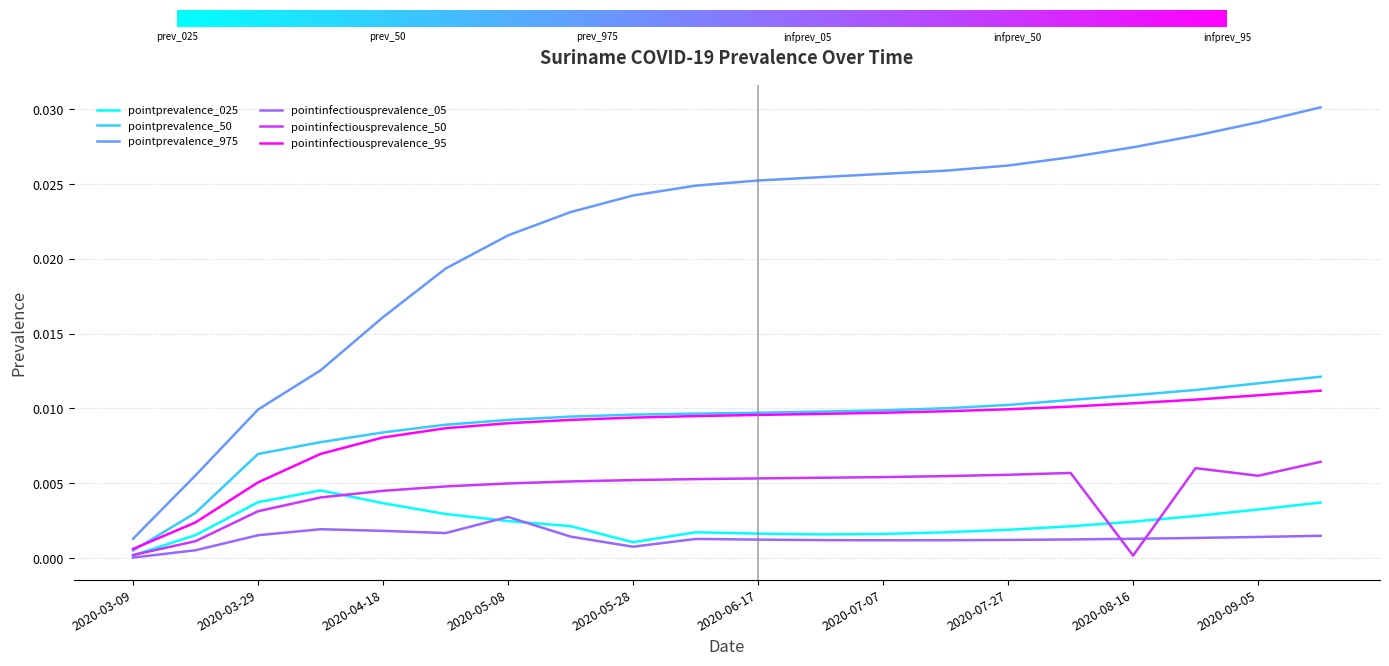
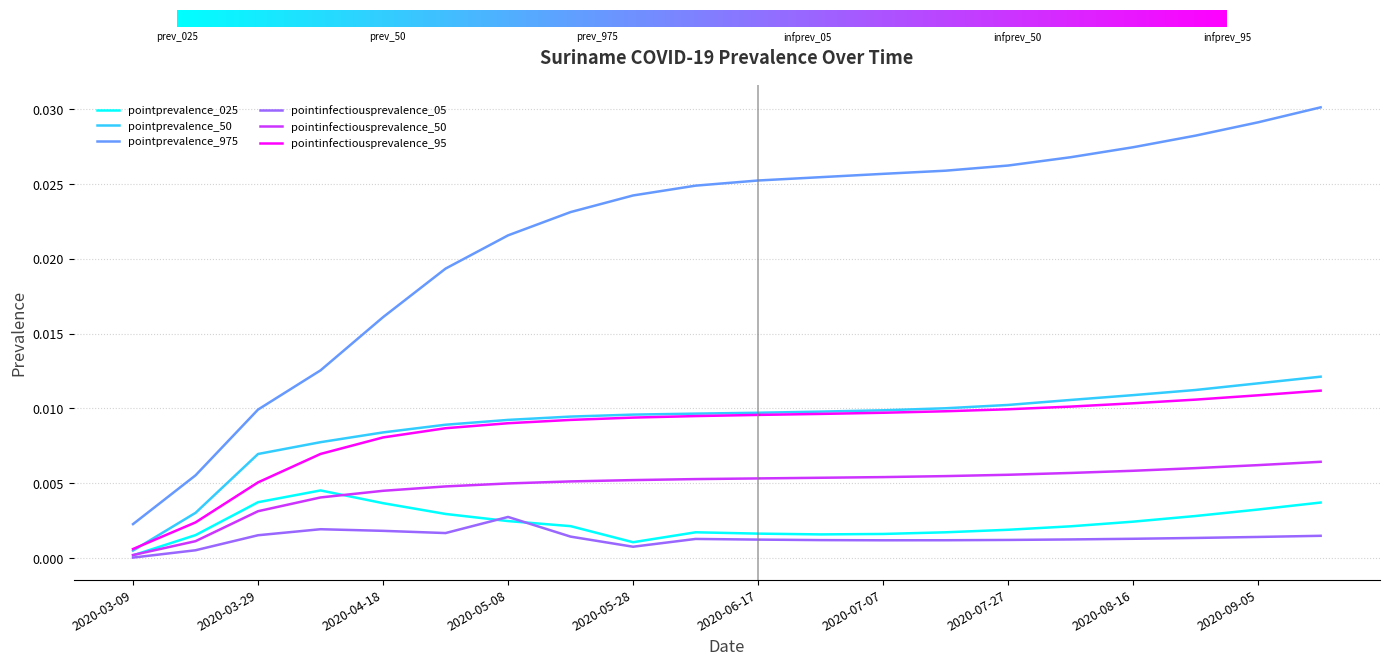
pointprevalence_975, 2020-03-09: 0.0013 -> 0.0023
pointinfectiousprevalence_50, 2020-08-16: 0.0002 -> 0.0058
pointinfectiousprevalence_50, 2020-09-05: 0.0055 -> 0.0062
